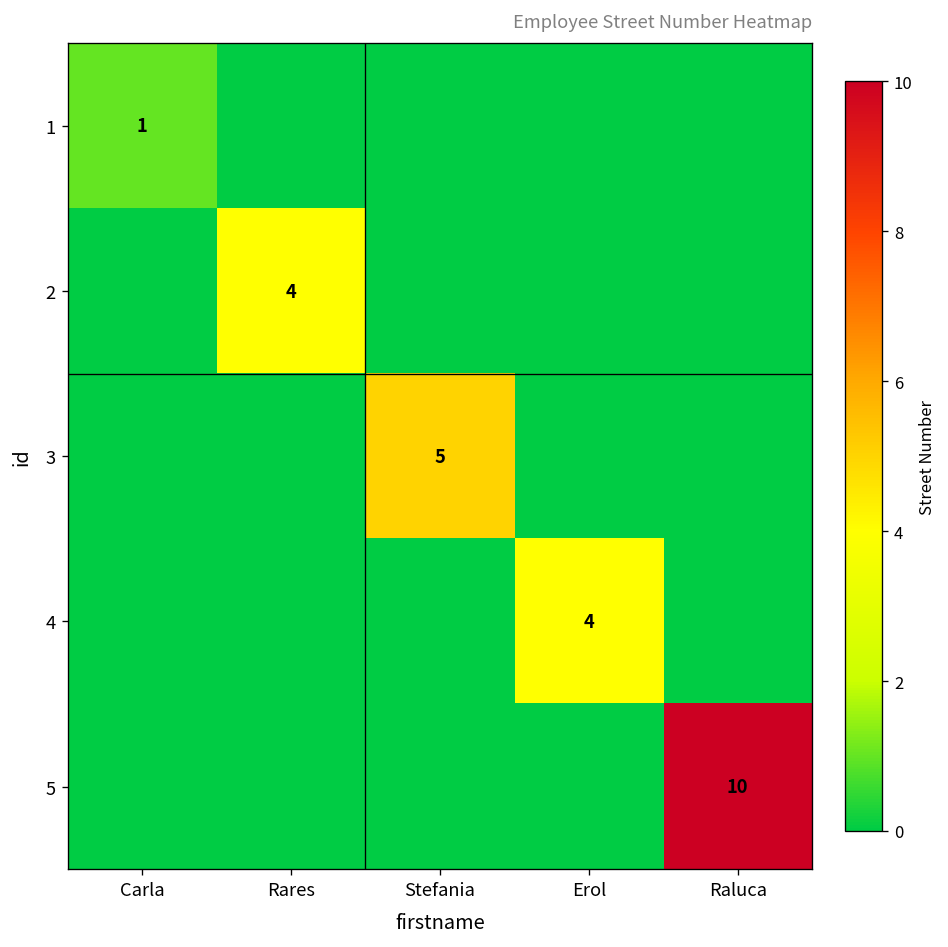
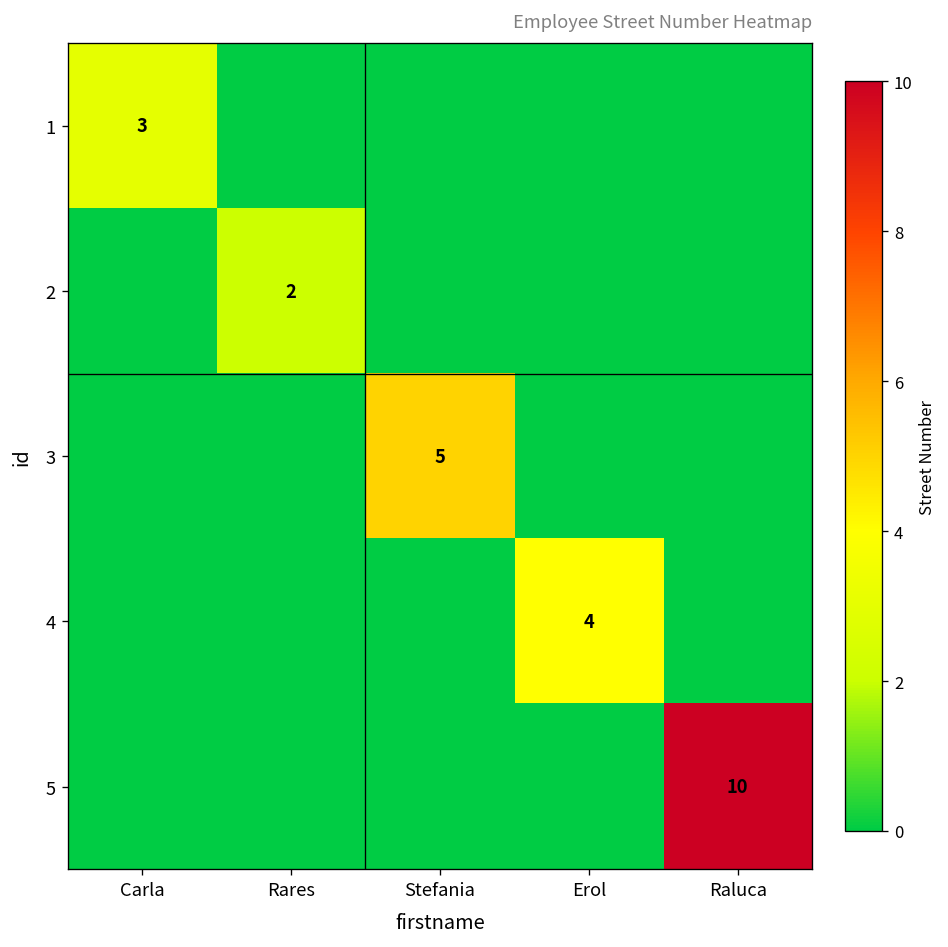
1, Carla: 1 -> 3
2, Rares: 4 -> 2
